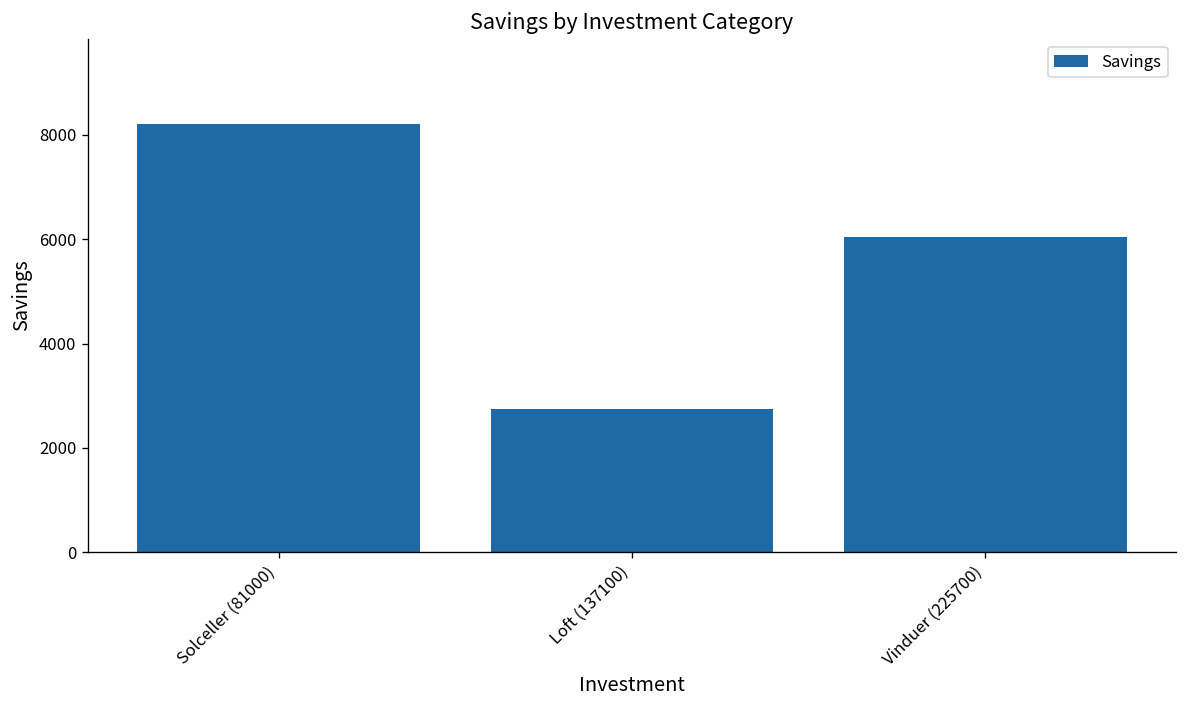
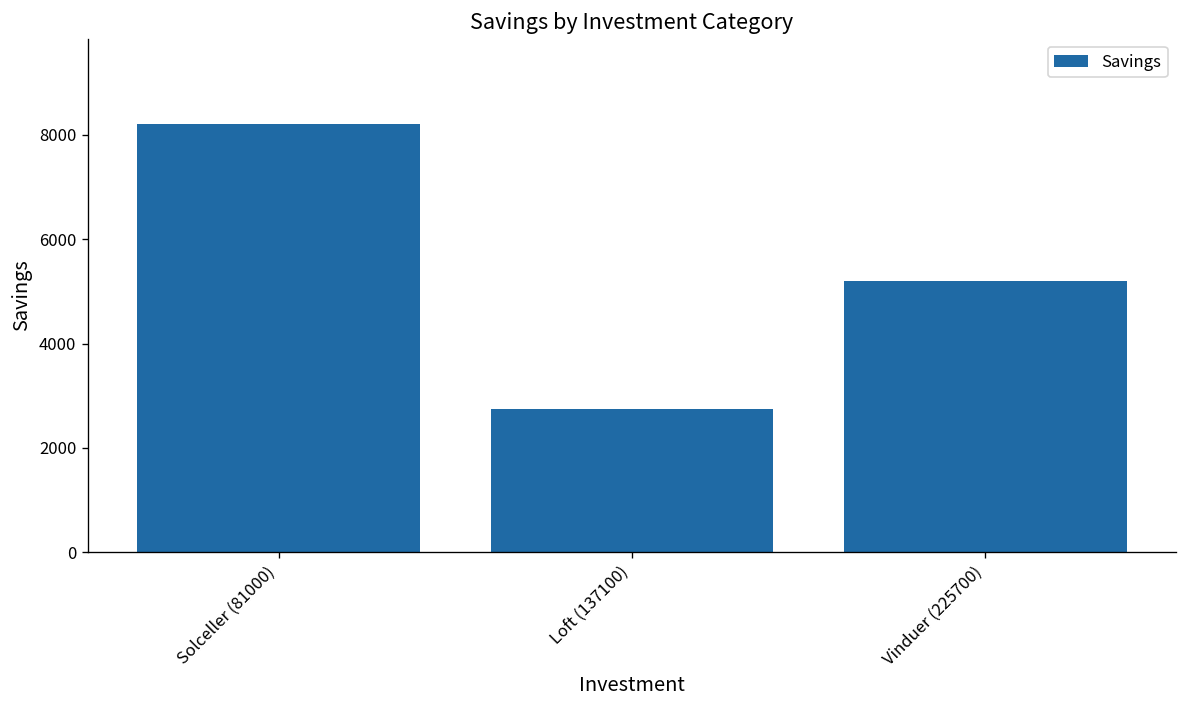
Vinduer (225700): 6000 -> 5200
